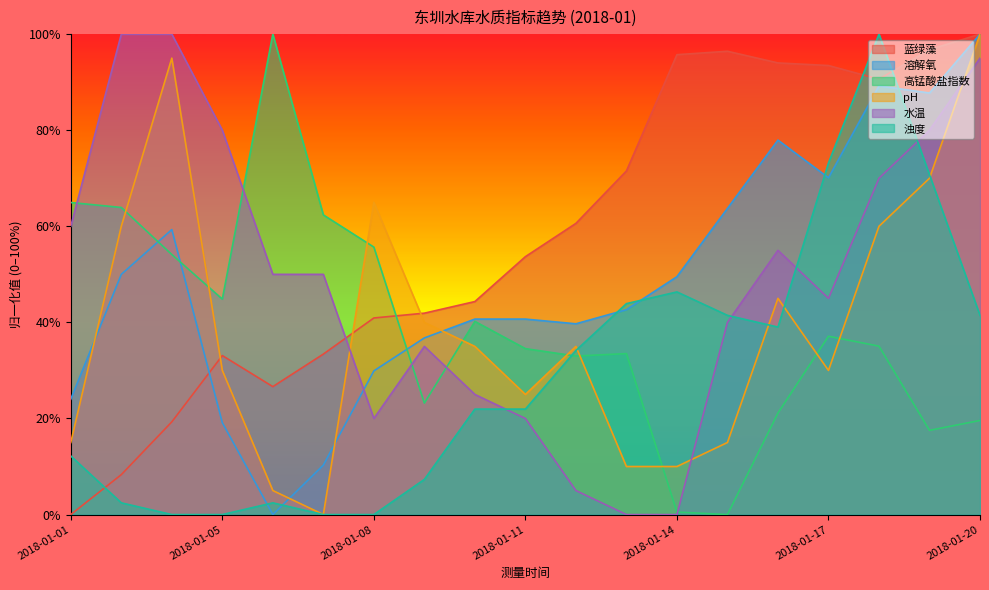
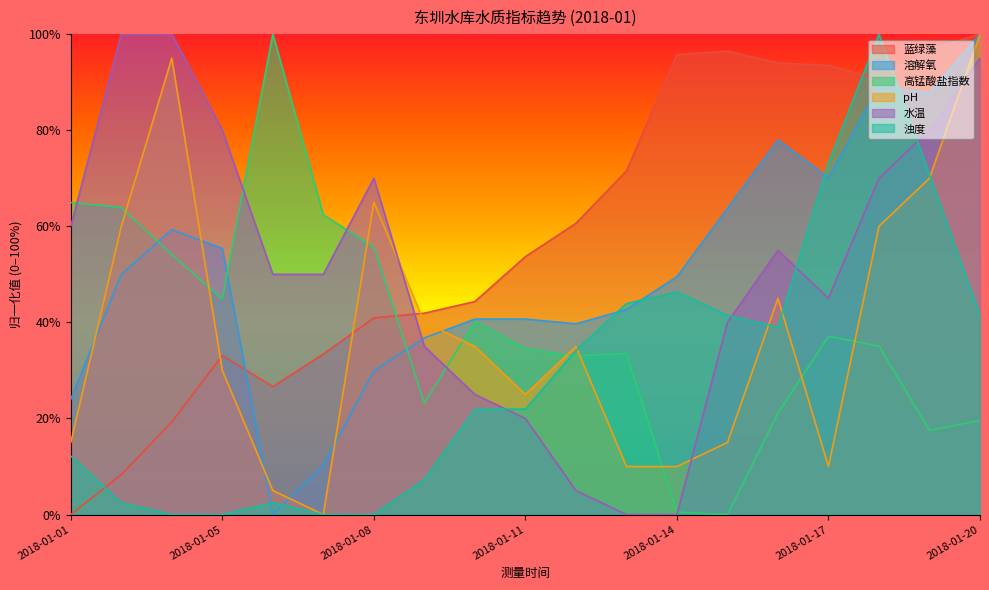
溶解氧, 2018-01-05: 19% -> 55%
水温, 2018-01-08: 20% -> 70%
pH, 2018-01-17: 30% -> 10%
